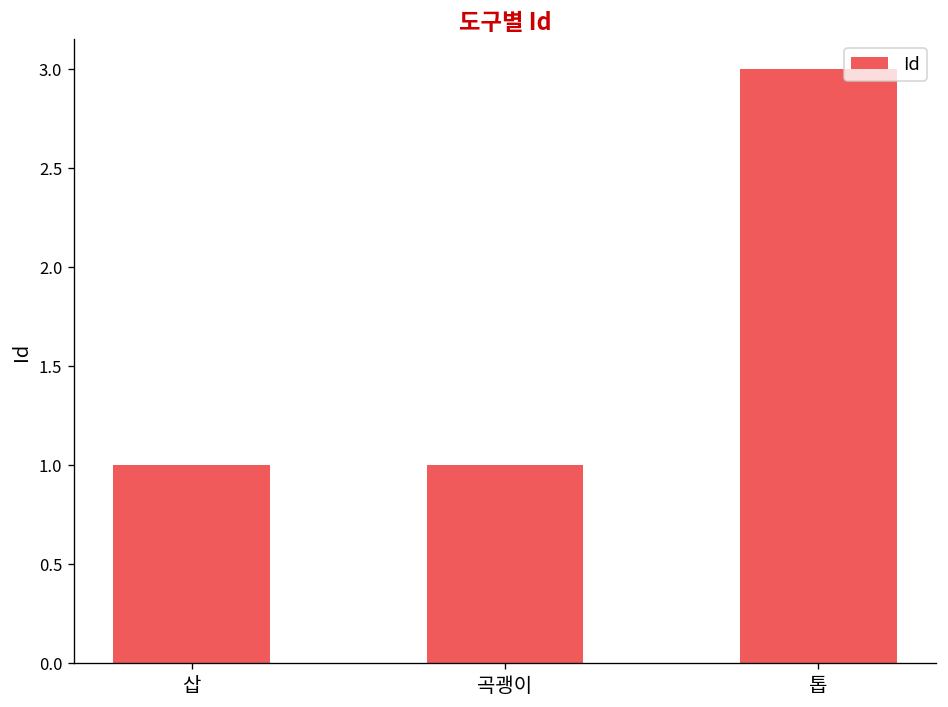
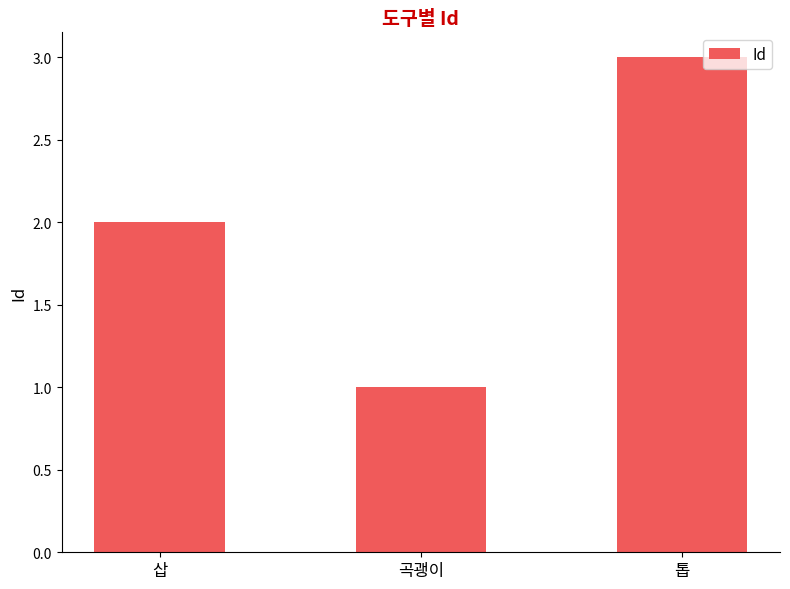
삽: 1 -> 2
